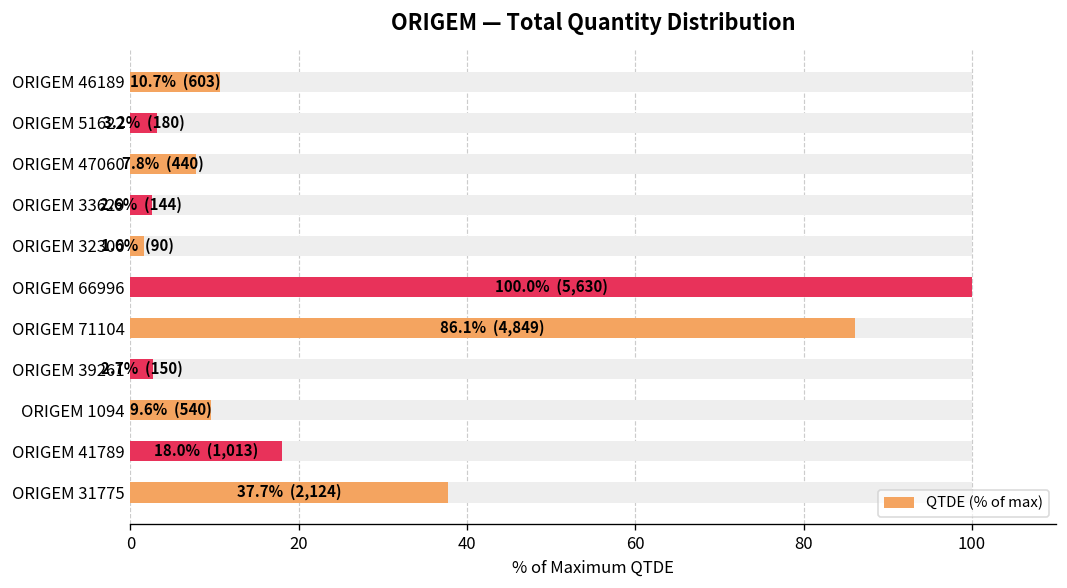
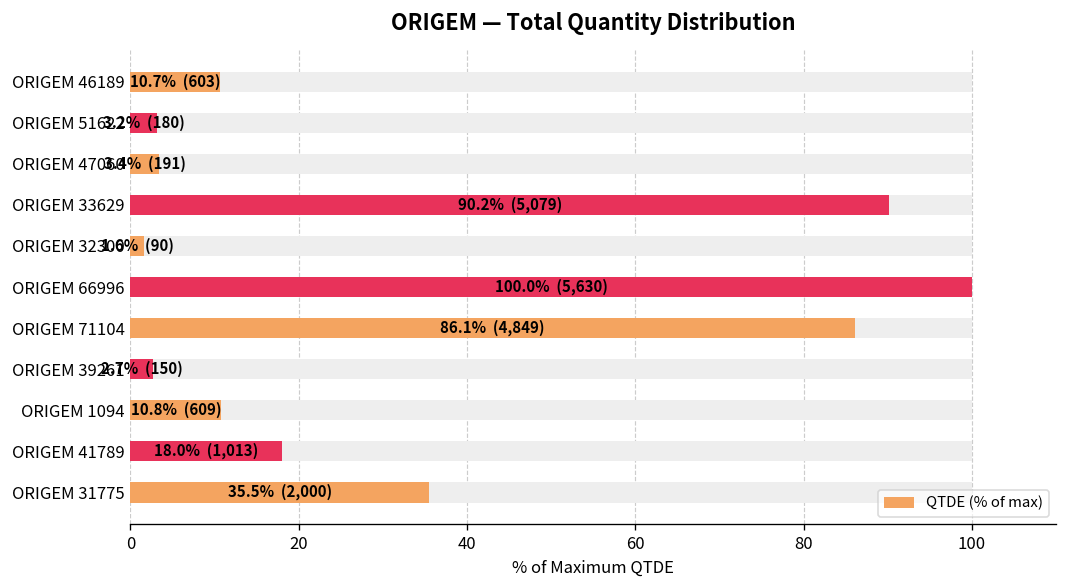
QTDE (% of max), ORIGEM 47060: 7.8% (440) -> 3.4% (191)
QTDE (% of max), ORIGEM 33629: 2.6% (144) -> 90.2% (5,079)
QTDE (% of max), ORIGEM 1094: 9.6% (540) -> 10.8% (609)
QTDE (% of max), ORIGEM 31775: 37.7% (2,124) -> 35.5% (2,000)
